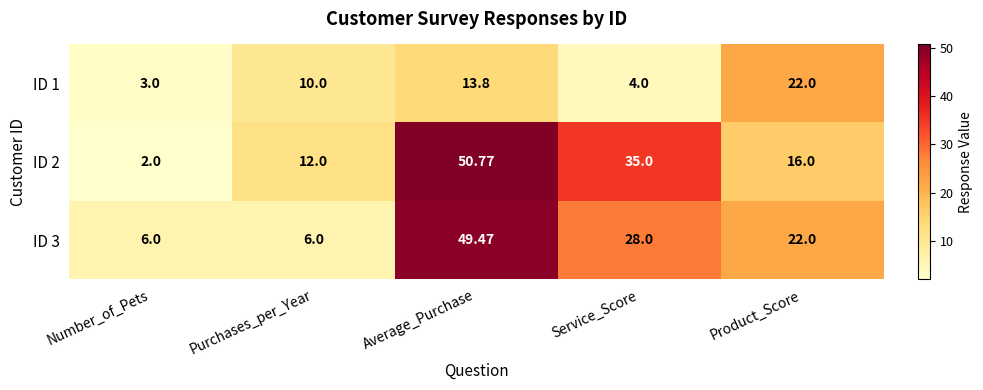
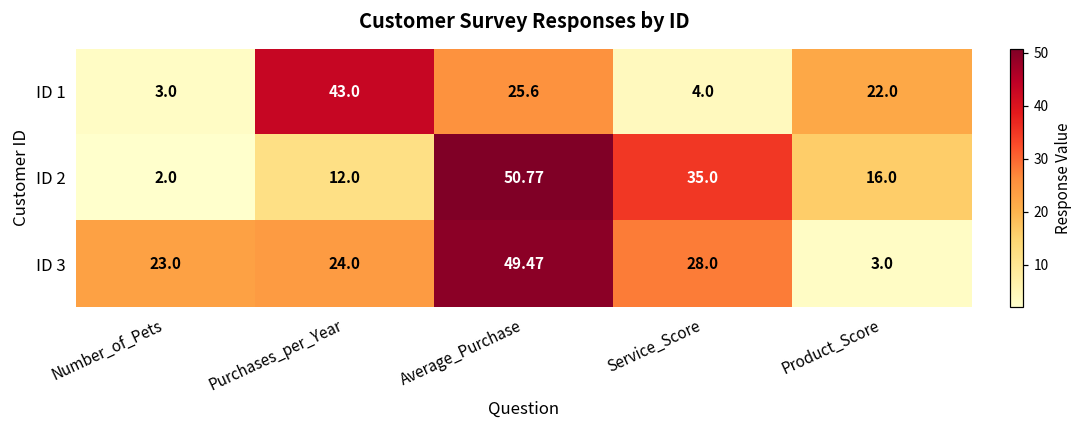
ID 1, Purchases_per_Year: 10.0 -> 43.0
ID 1, Average_Purchase: 13.8 -> 25.6
ID 3, Number_of_Pets: 6.0 -> 23.0
ID 3, Purchases_per_Year: 6.0 -> 24.0
ID 3, Product_Score: 22.0 -> 3.0
